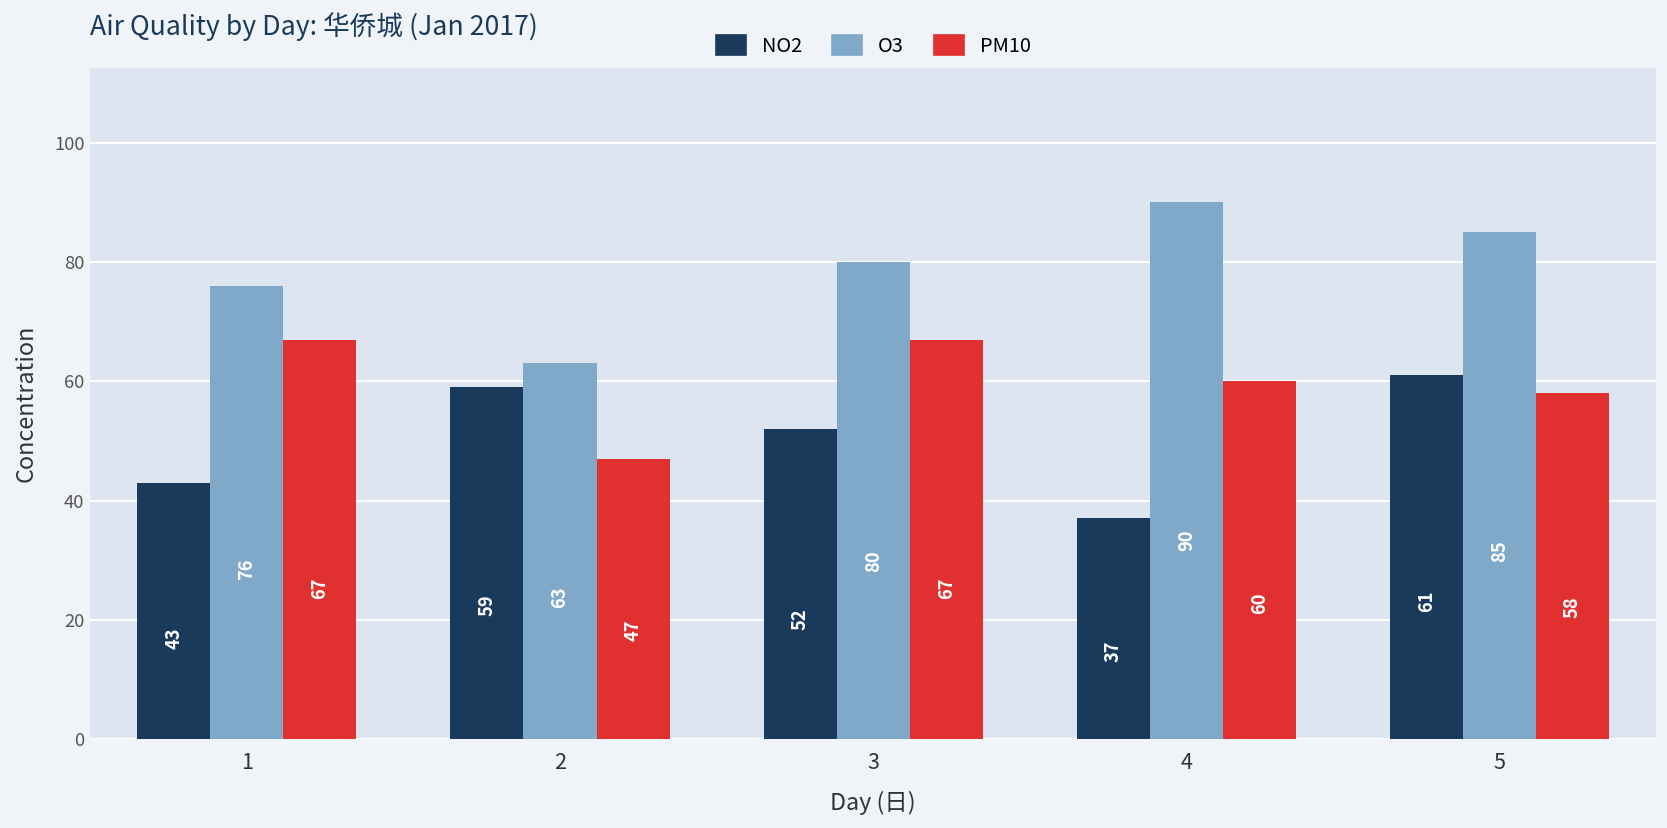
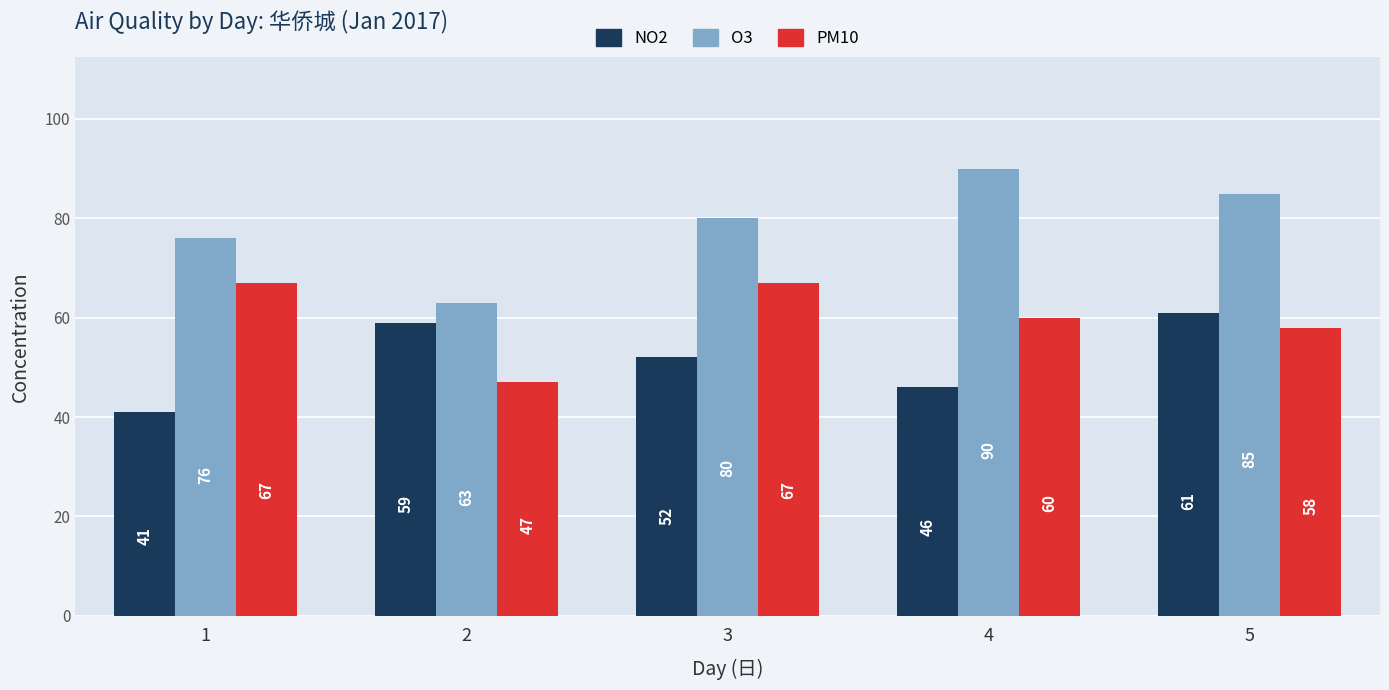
NO2, 1: 43 -> 41
NO2, 4: 37 -> 46
